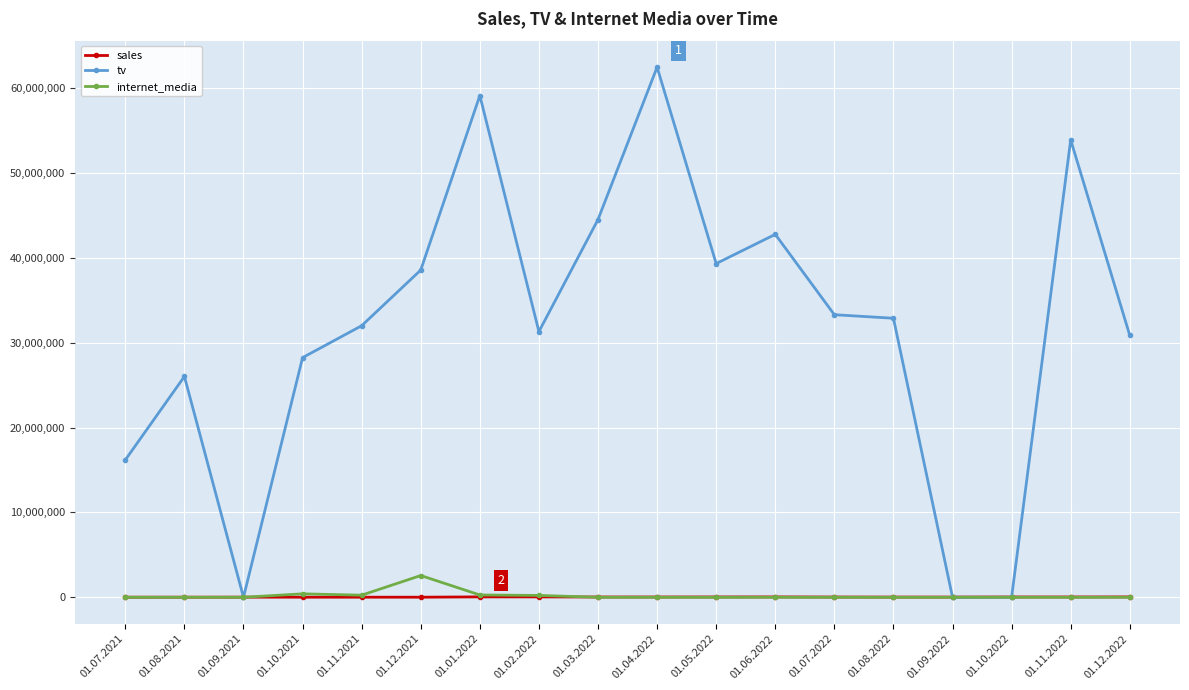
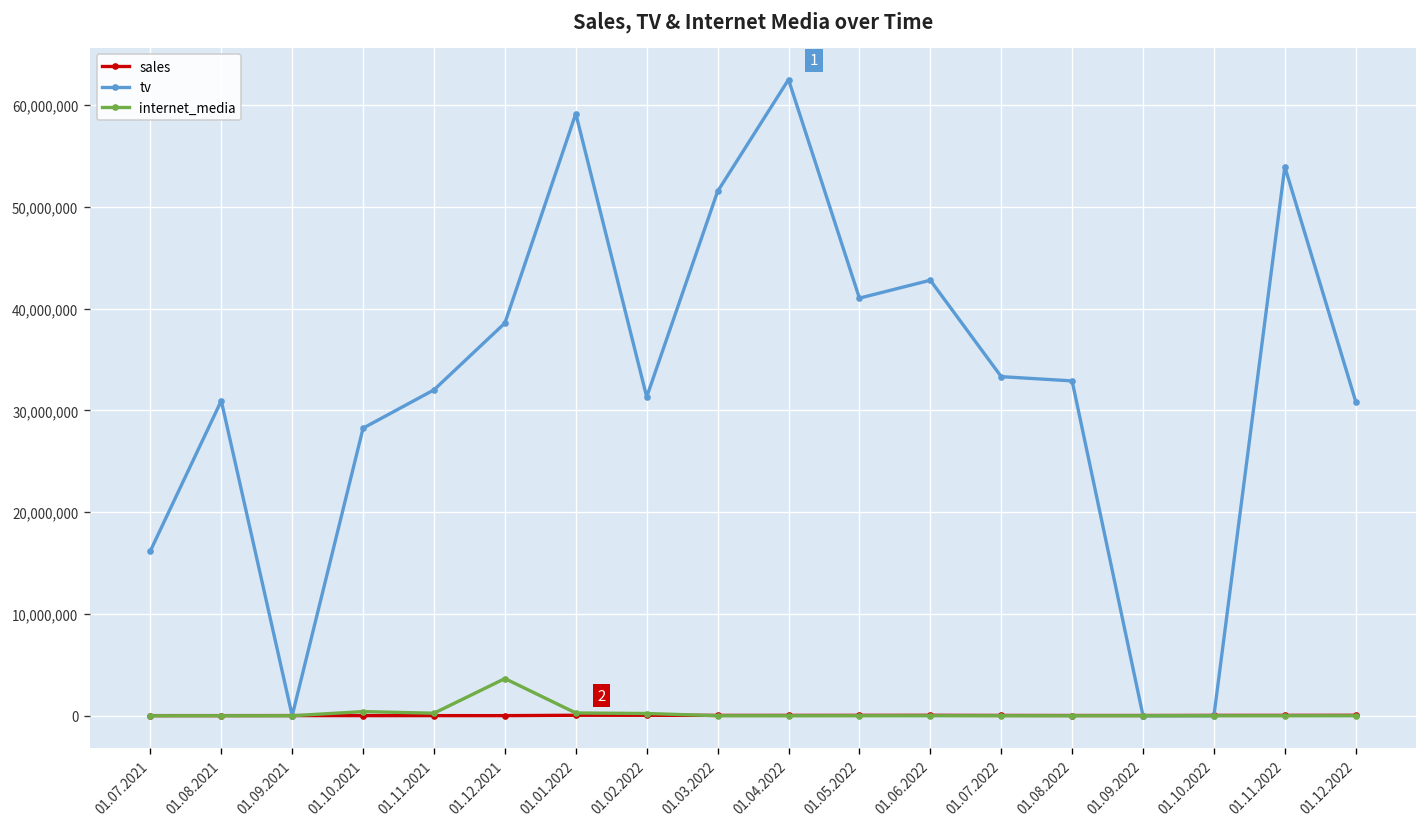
tv, 01.08.2021: 26,000,000 -> 31,000,000
internet_media, 01.12.2021: 3,000,000 -> 4,000,000
tv, 01.03.2022: 45,000,000 -> 52,000,000
tv, 01.05.2022: 39,000,000 -> 41,000,000
